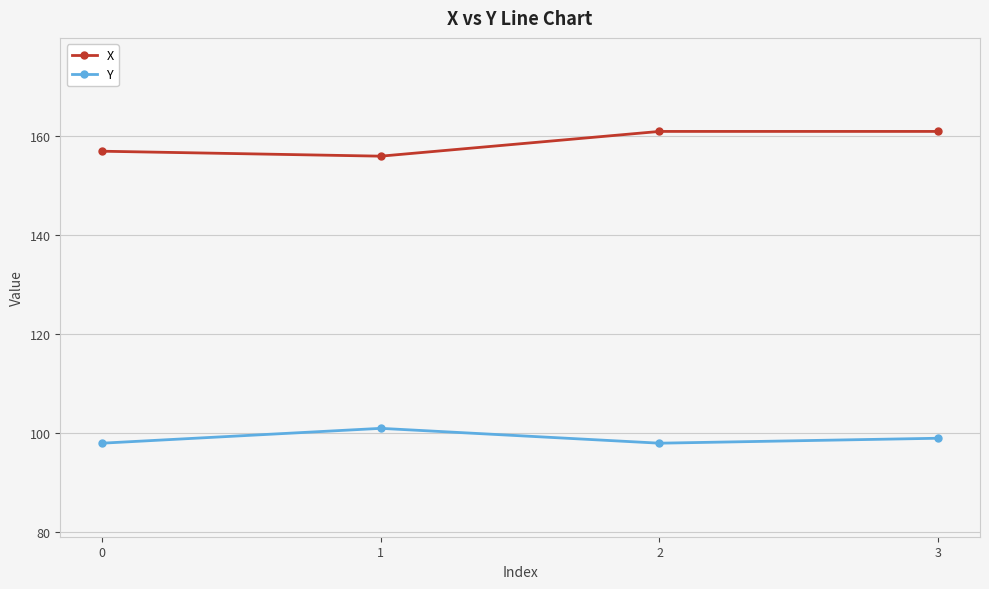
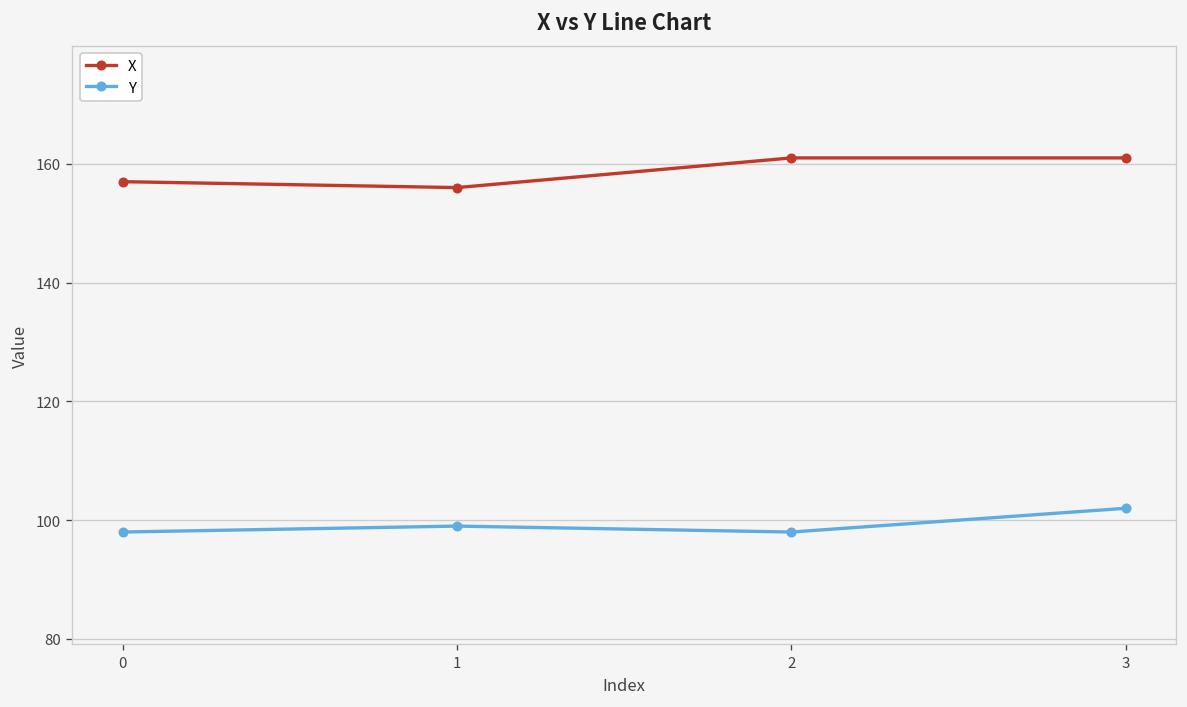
Y, 1: 101 -> 99
Y, 3: 99 -> 102
